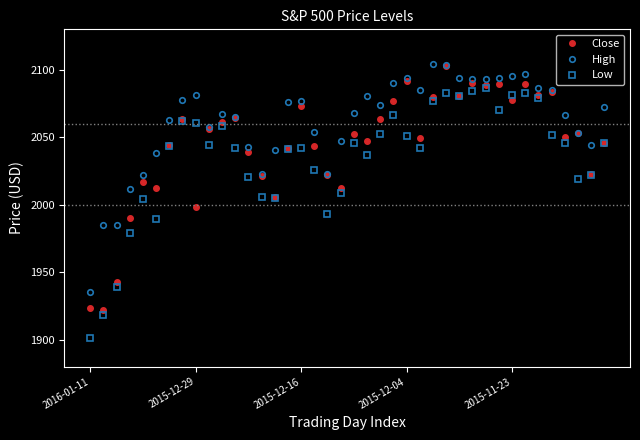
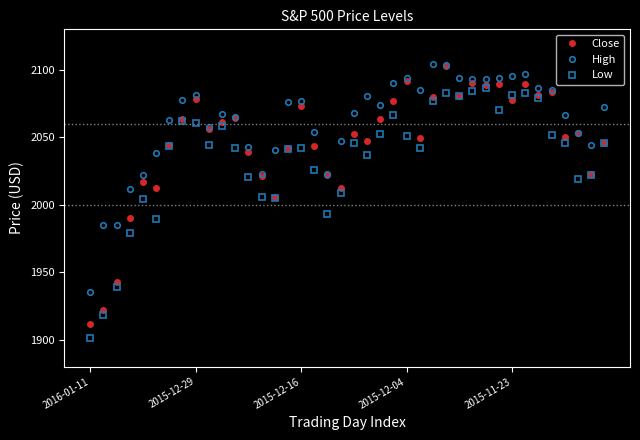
Close, 2016-01-11: 1924 -> 1911
Close, 2015-12-29: 1998 -> 2078
